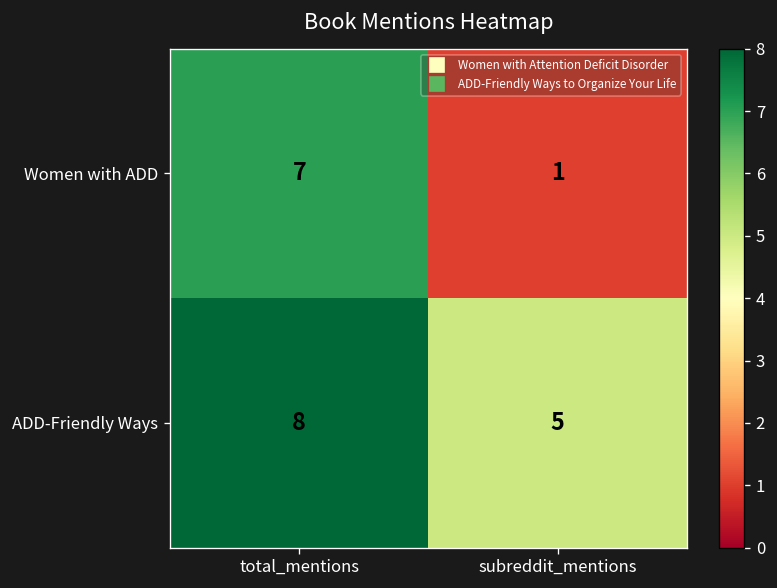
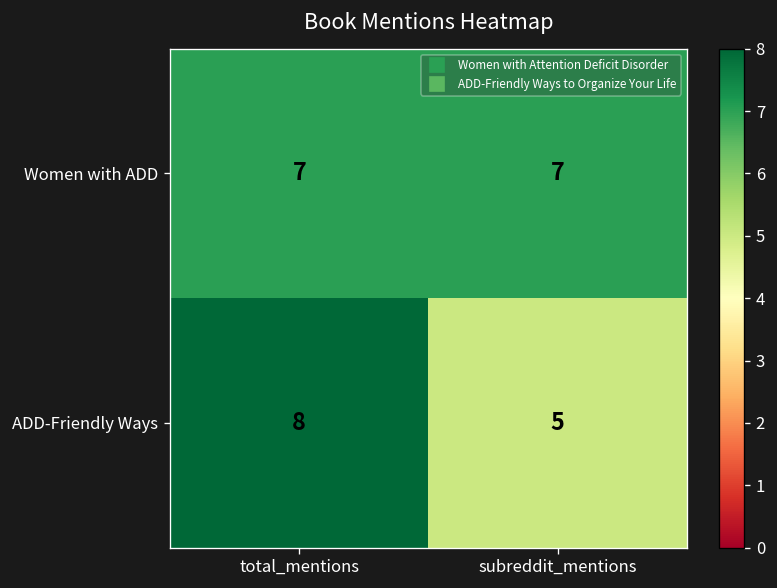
Women with ADD, subreddit_mentions: 1 -> 7
